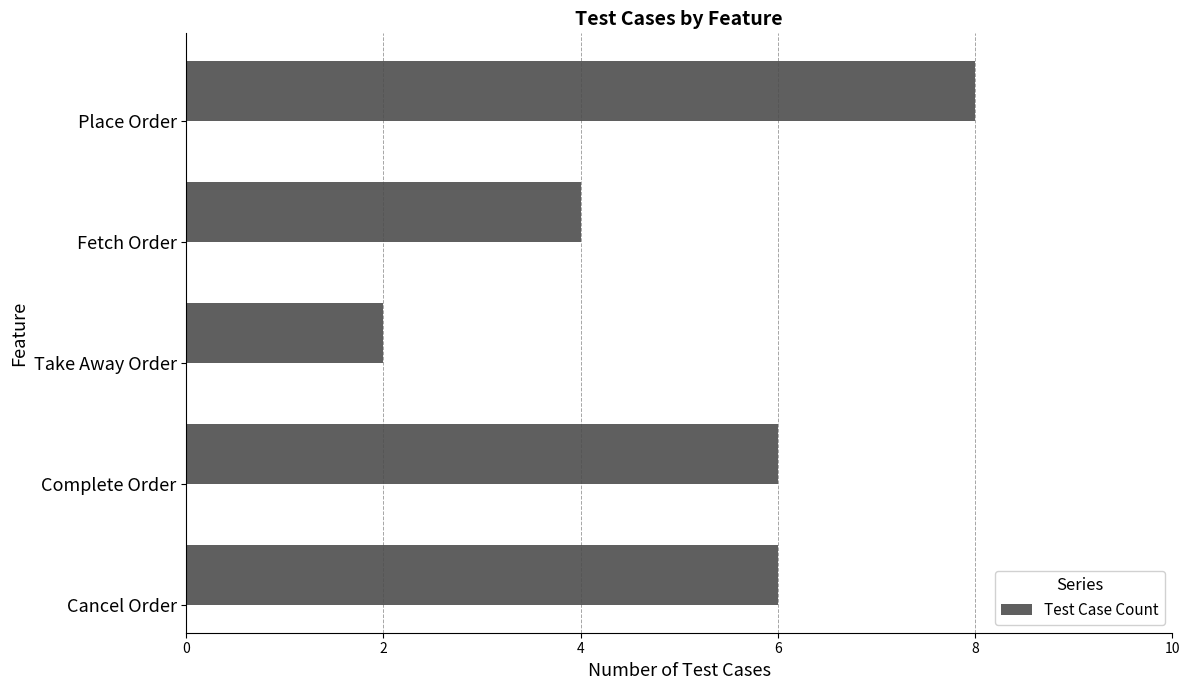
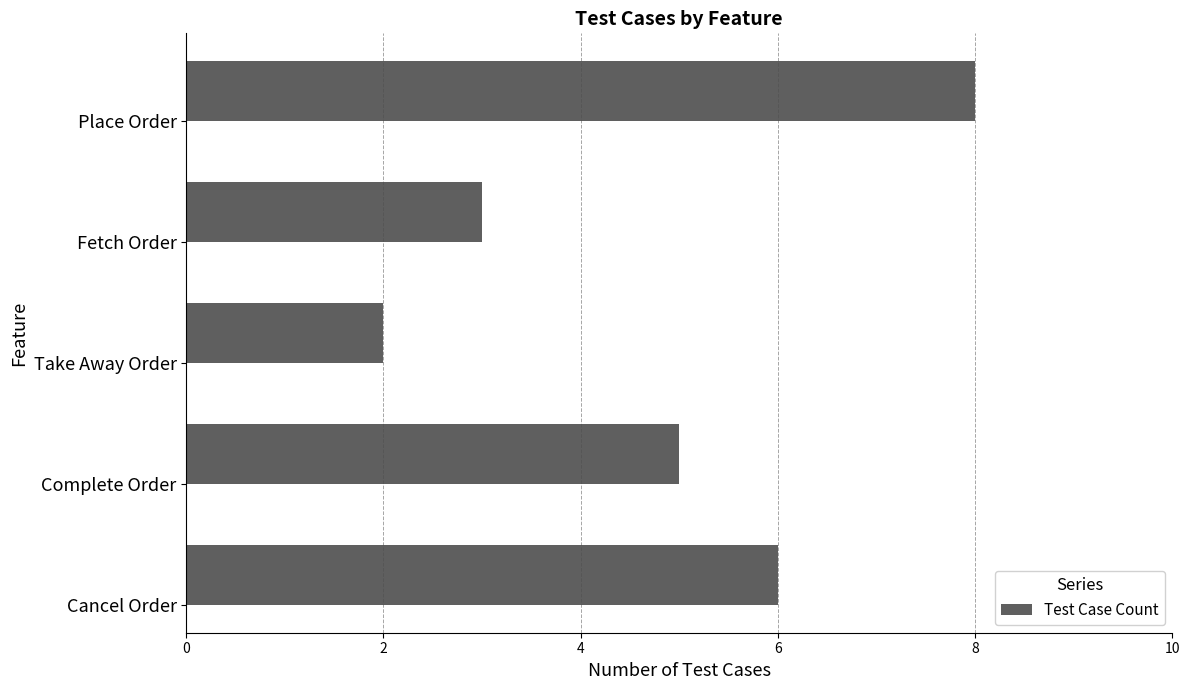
Fetch Order: 4 -> 3
Complete Order: 6 -> 5
